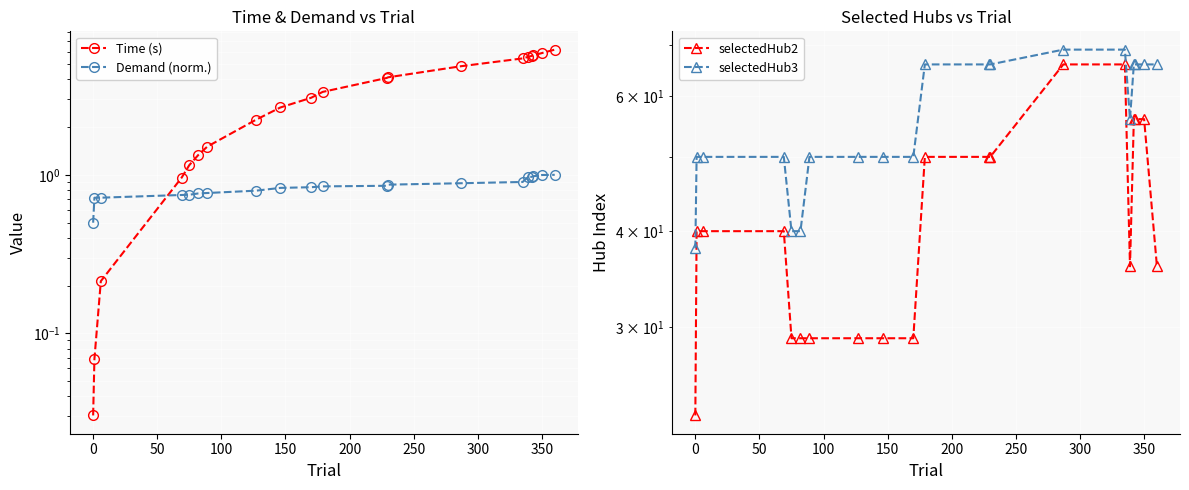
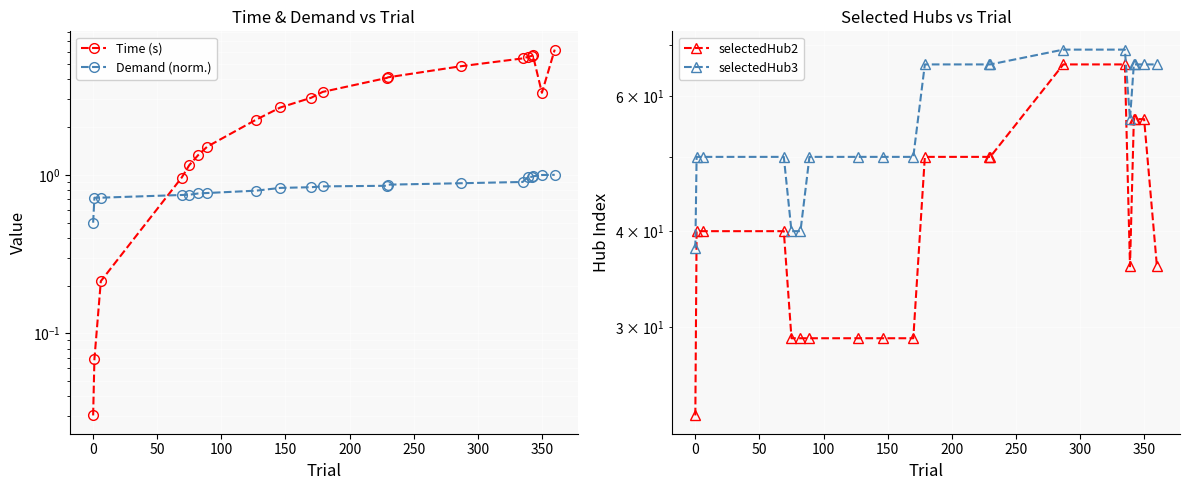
Time & Demand vs Trial, Time (s), 350: 5.9 -> 3.3
